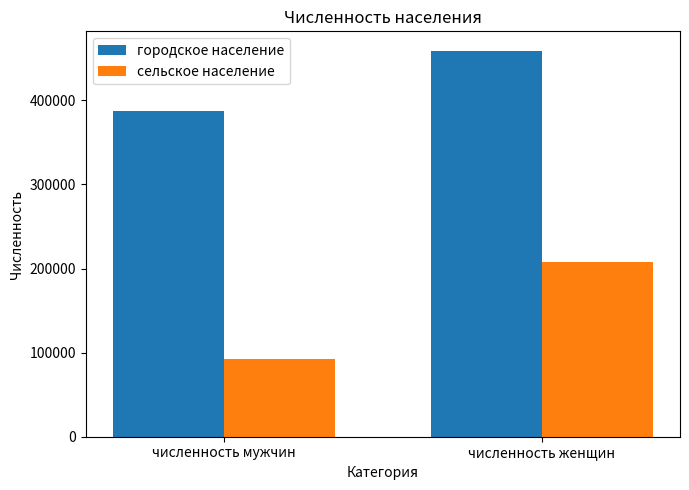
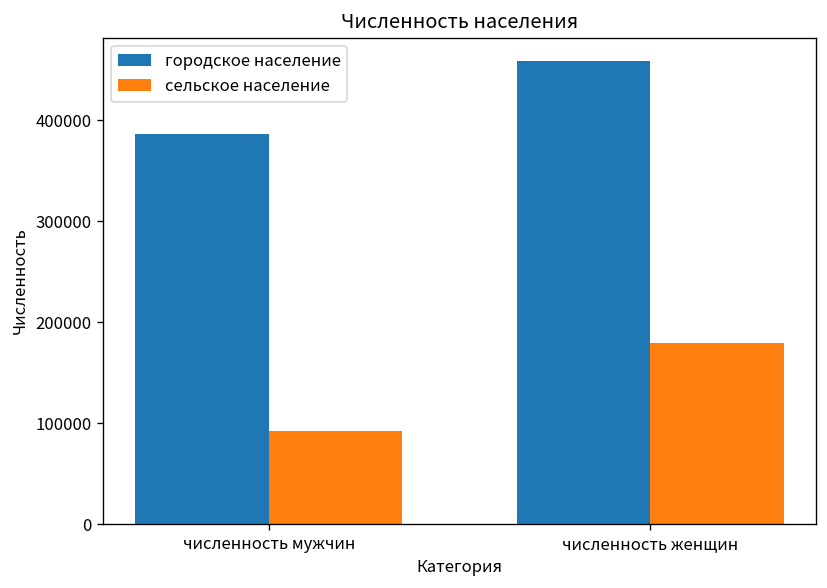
сельское население, численность женщин: 210000 -> 180000
